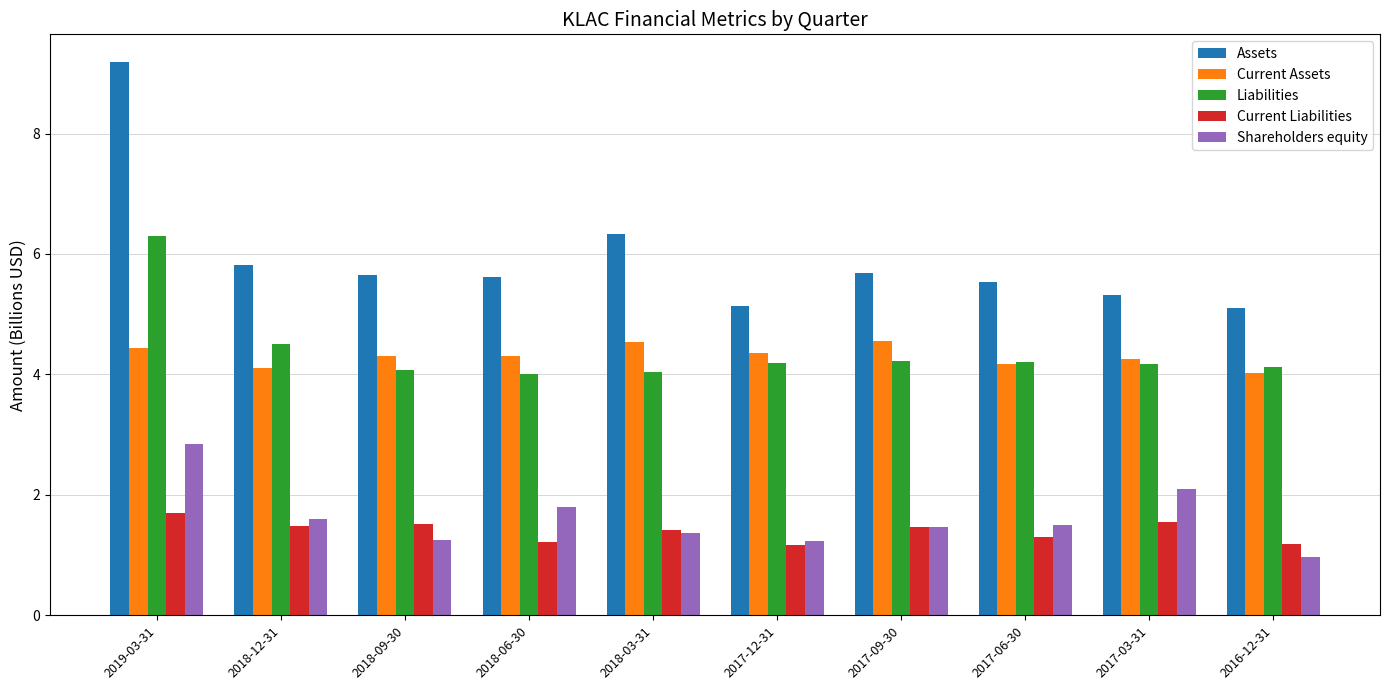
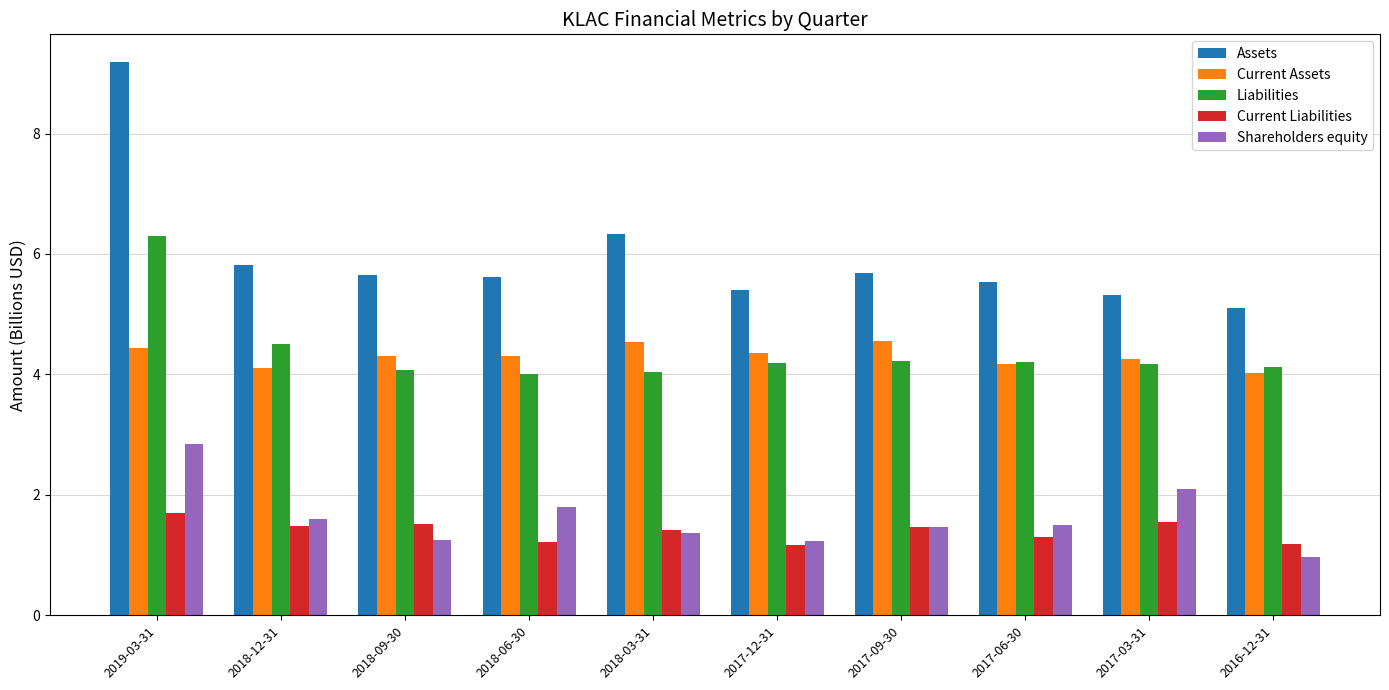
Assets, 2017-12-31: 5.1 -> 5.4
